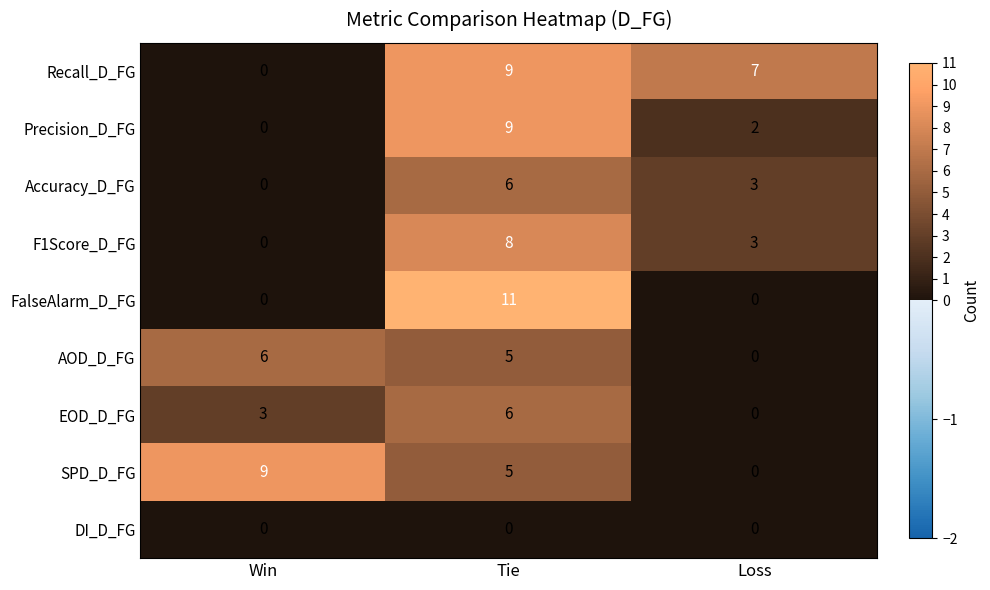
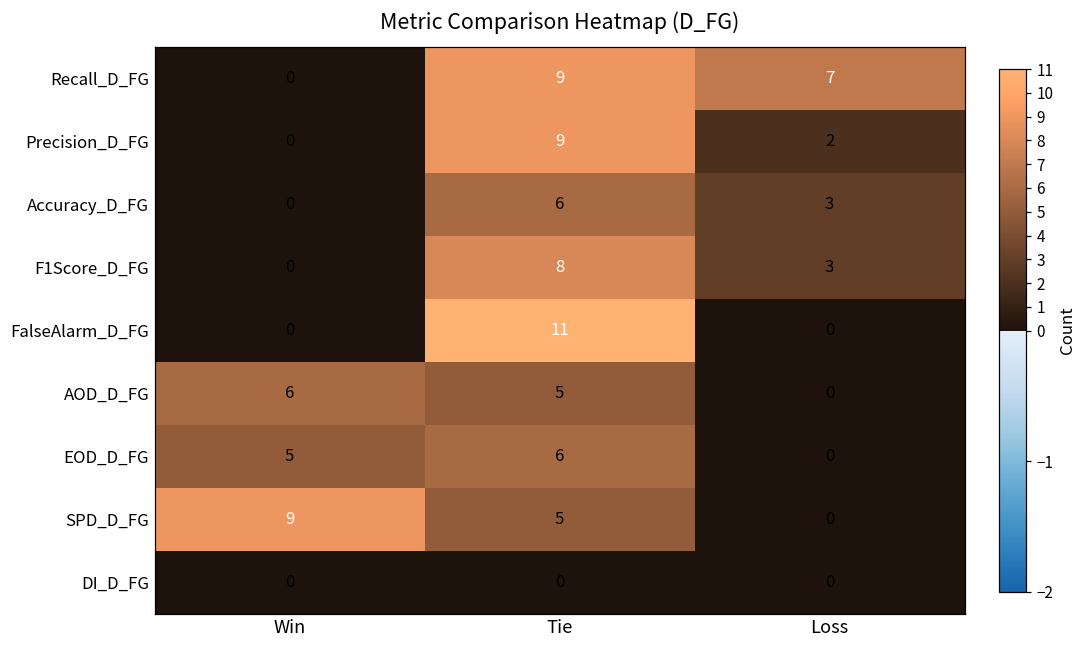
EOD_D_FG, Win: 3 -> 5
